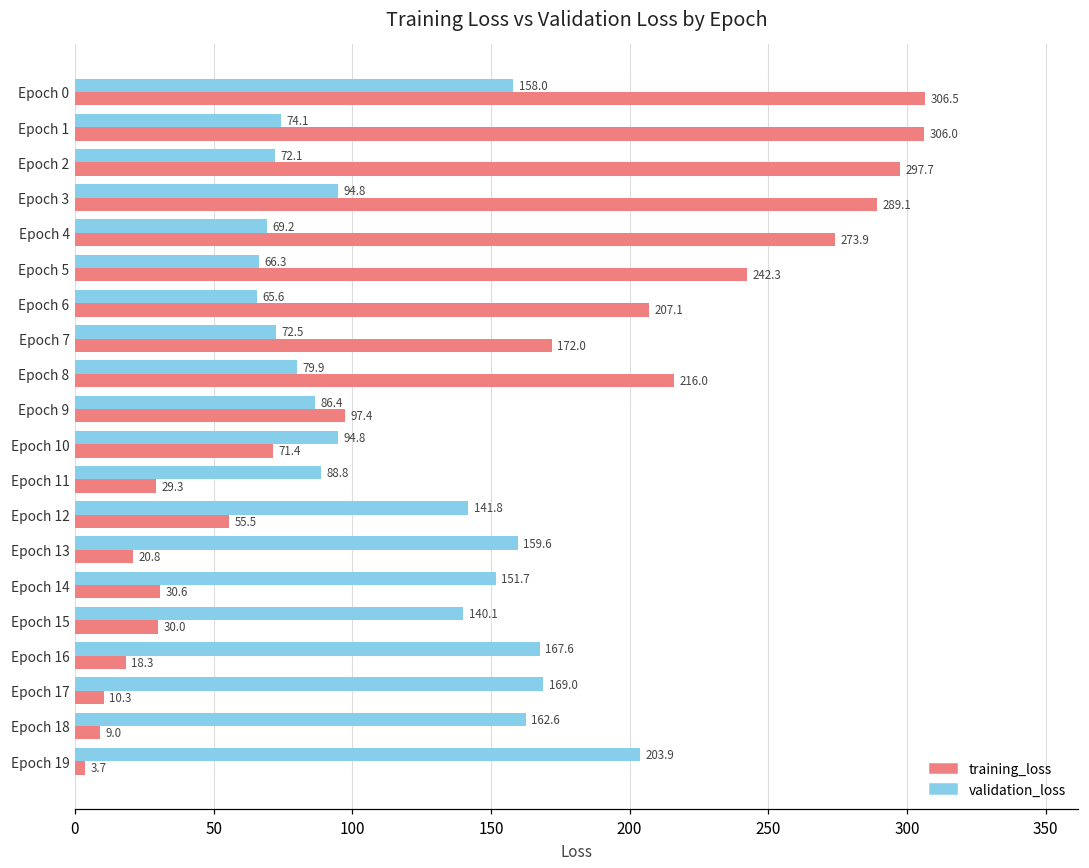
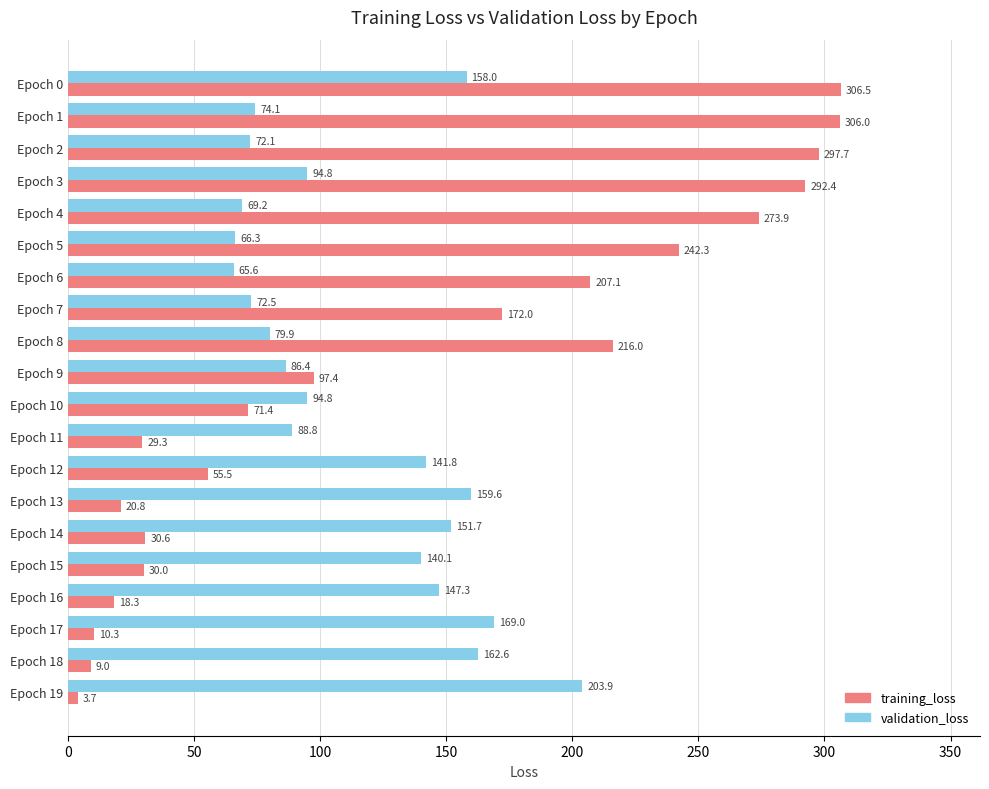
training_loss, Epoch 3: 289.1 -> 292.4
validation_loss, Epoch 16: 167.6 -> 147.3
